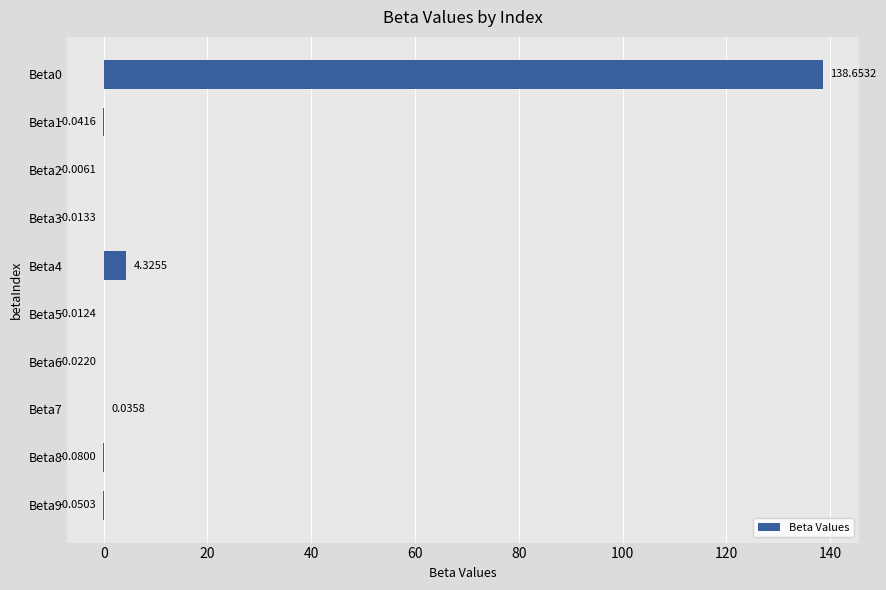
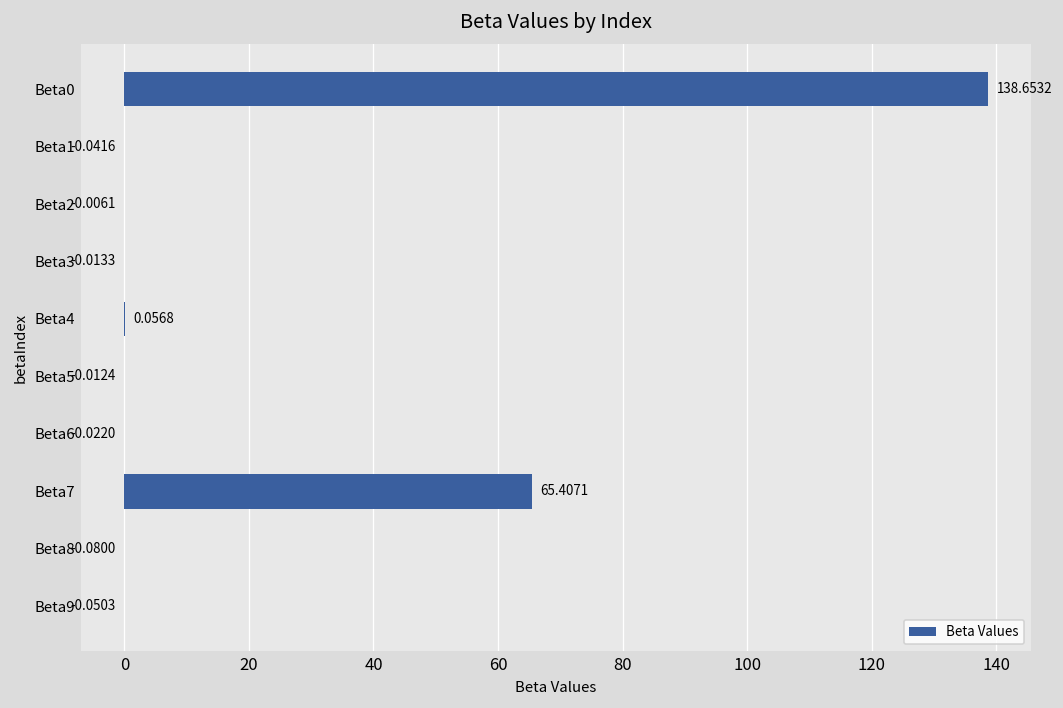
Beta4: 4.3255 -> 0.0568
Beta7: 0.0358 -> 65.4071
